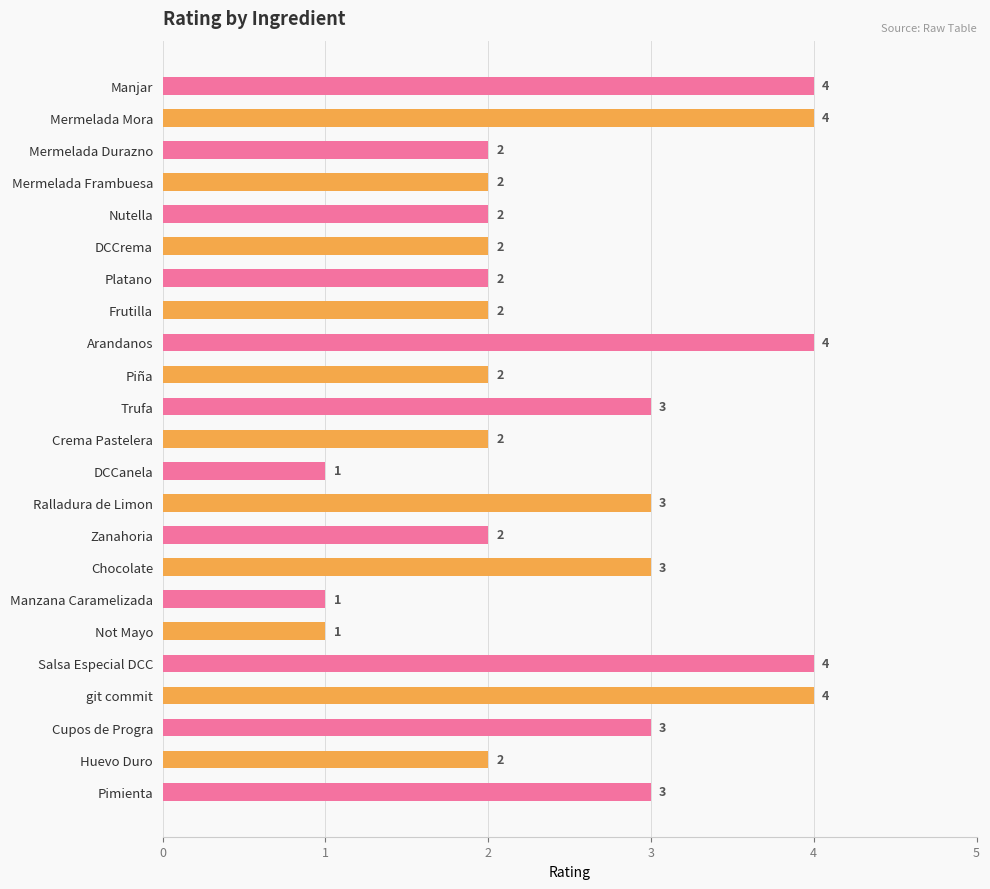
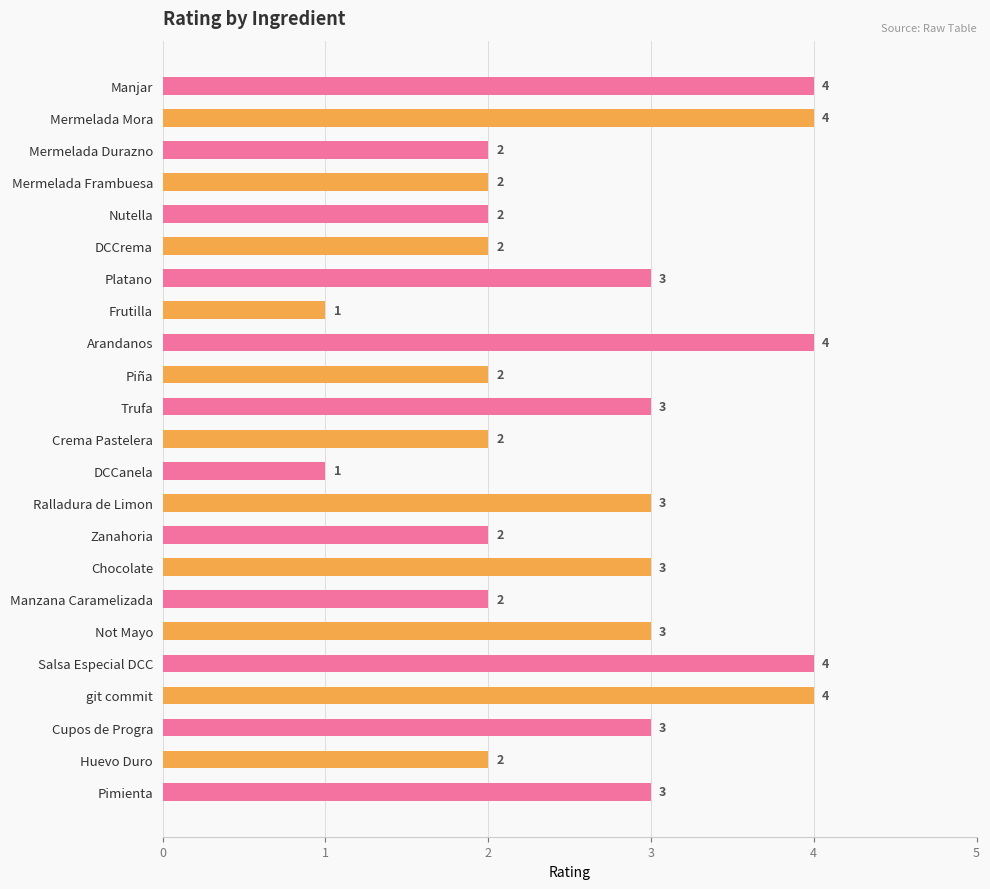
Platano: 2 -> 3
Frutilla: 2 -> 1
Manzana Caramelizada: 1 -> 2
Not Mayo: 1 -> 3
